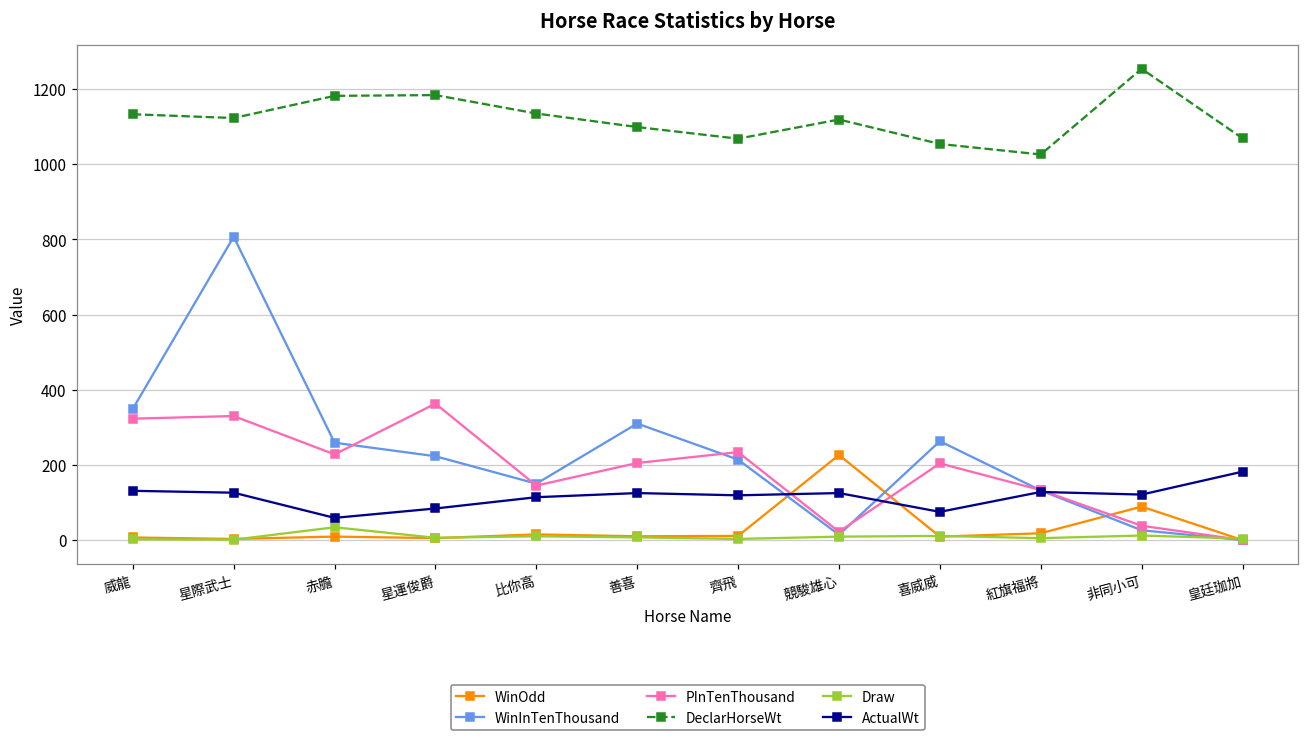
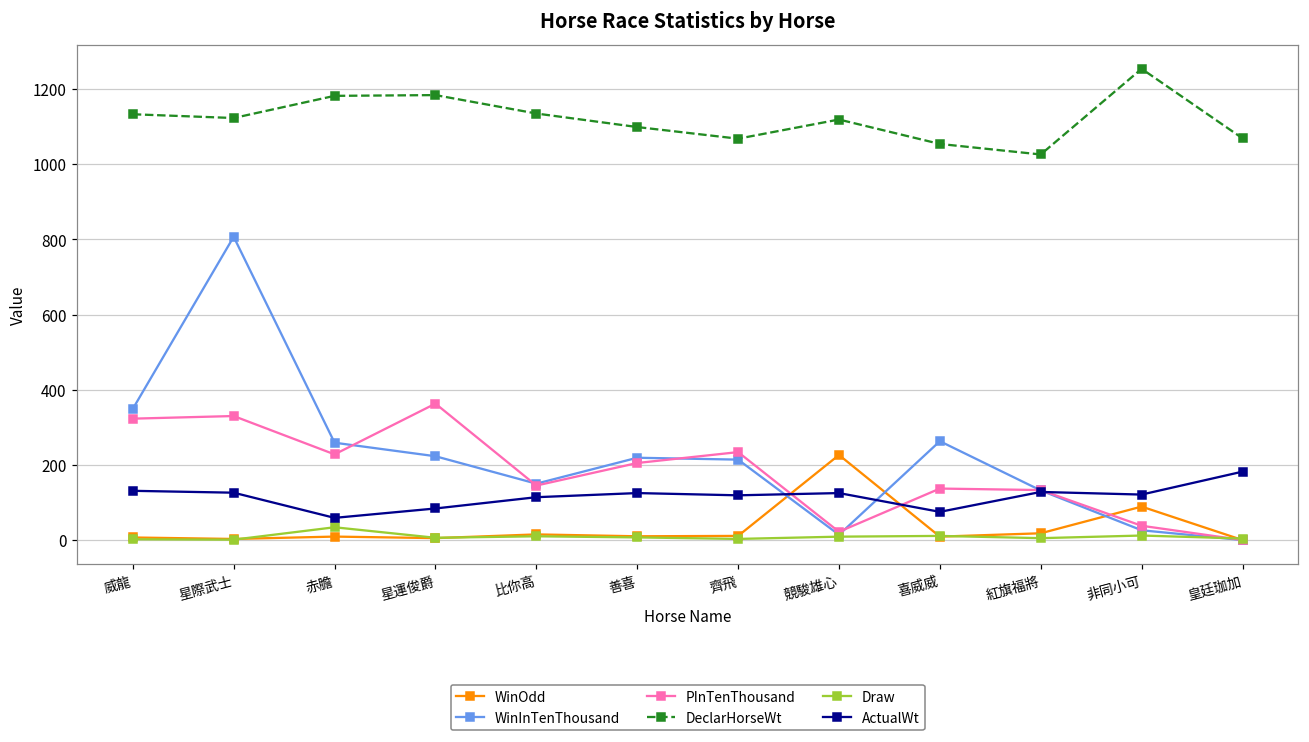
WinInTenThousand, 善喜: 310 -> 220
PInTenThousand, 喜威威: 200 -> 140
